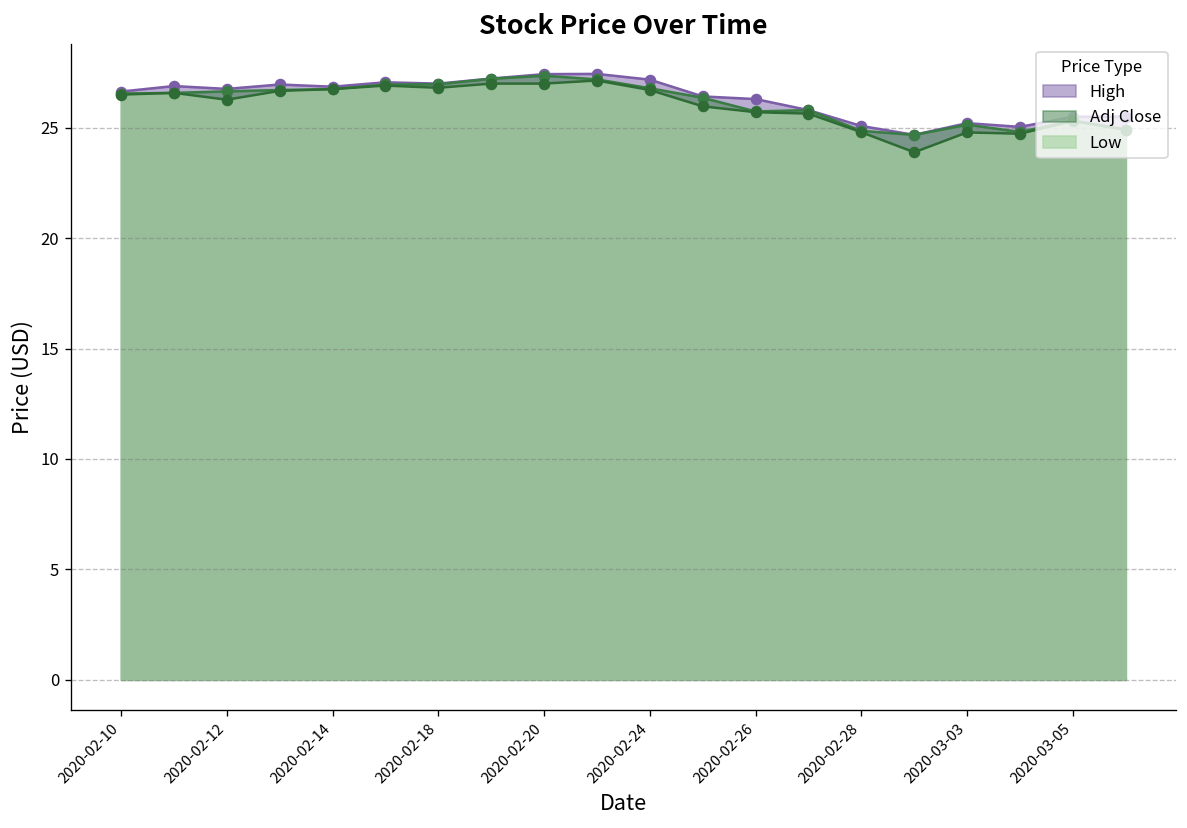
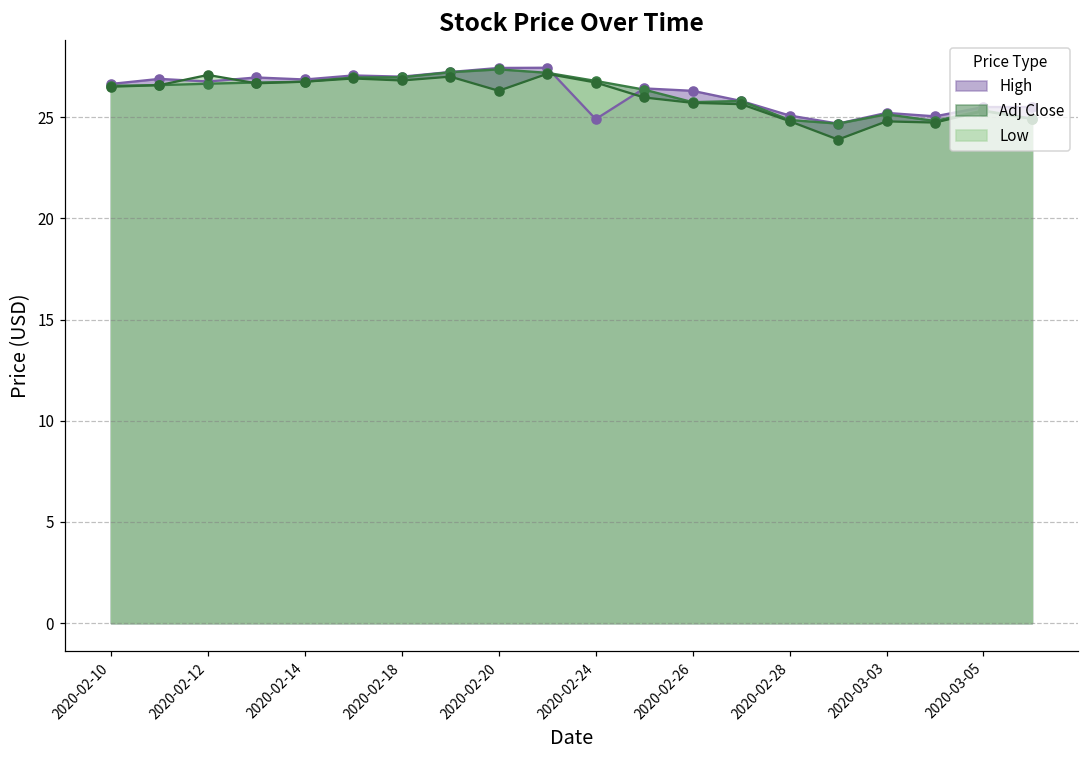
Low, 2020-02-12: 26.3 -> 27.1
Low, 2020-02-20: 27.0 -> 26.3
High, 2020-02-24: 27.2 -> 24.9
